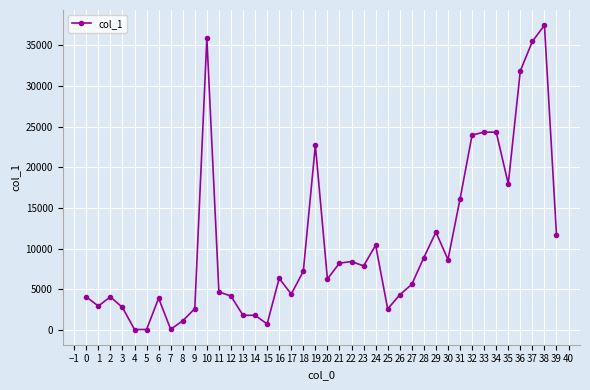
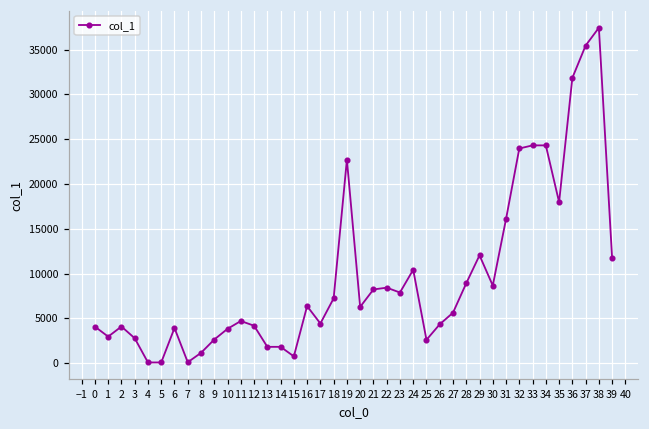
10: 36000 -> 4000
